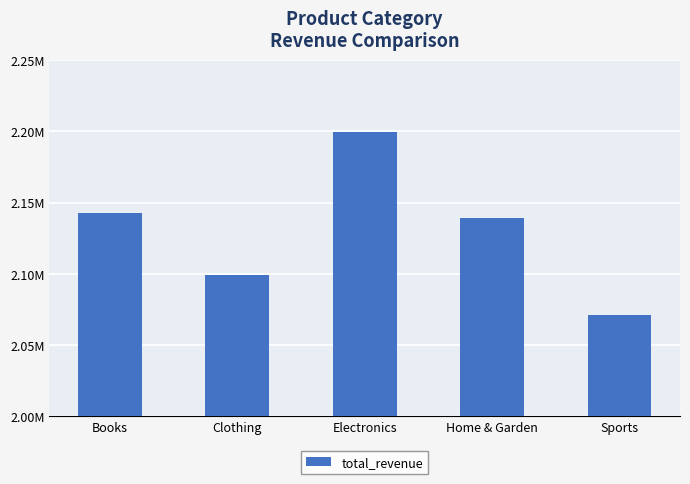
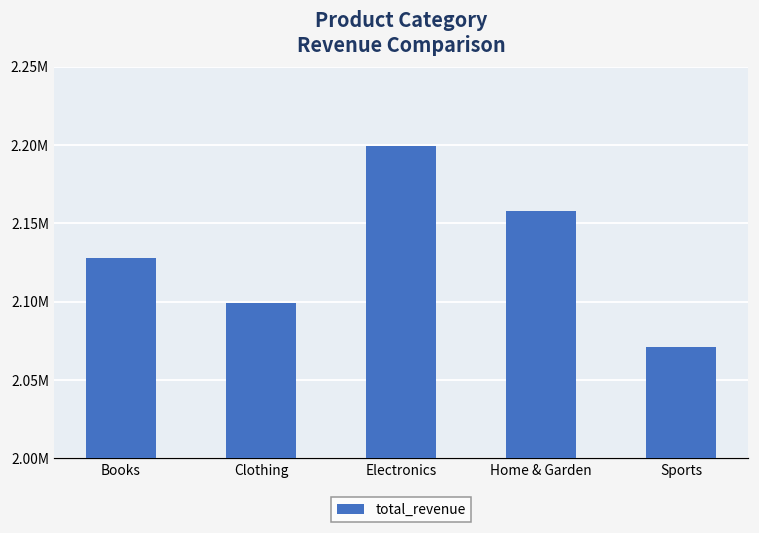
Books: 2143000 -> 2128000
Home & Garden: 2139000 -> 2158000
